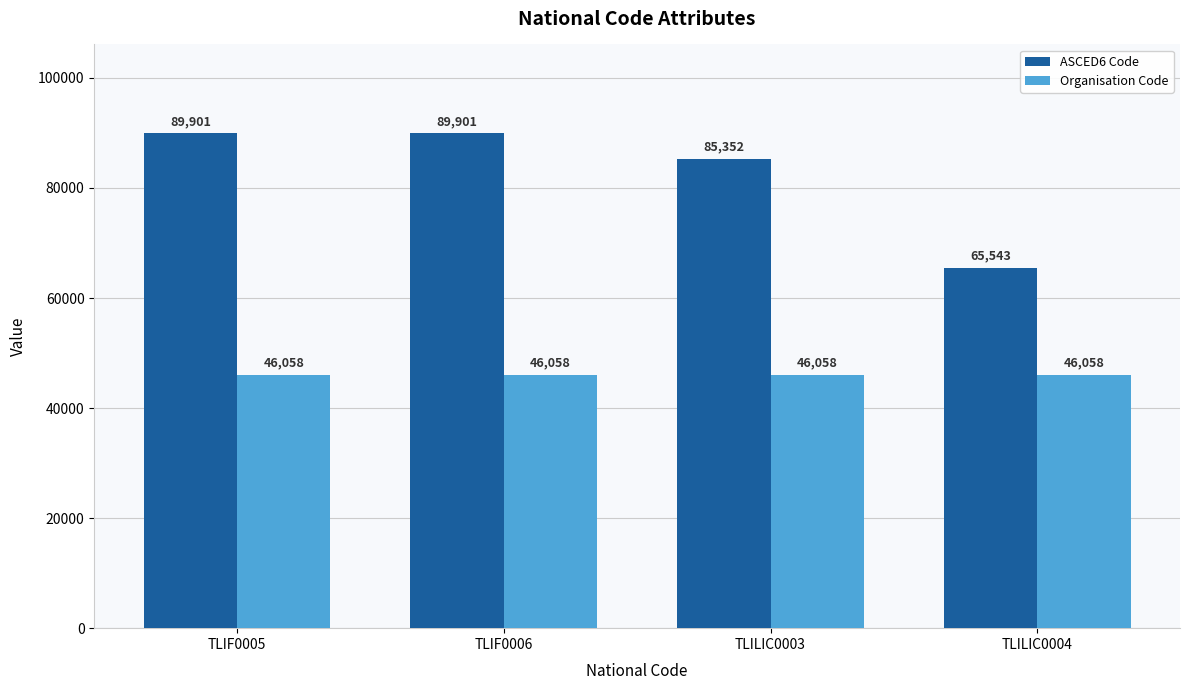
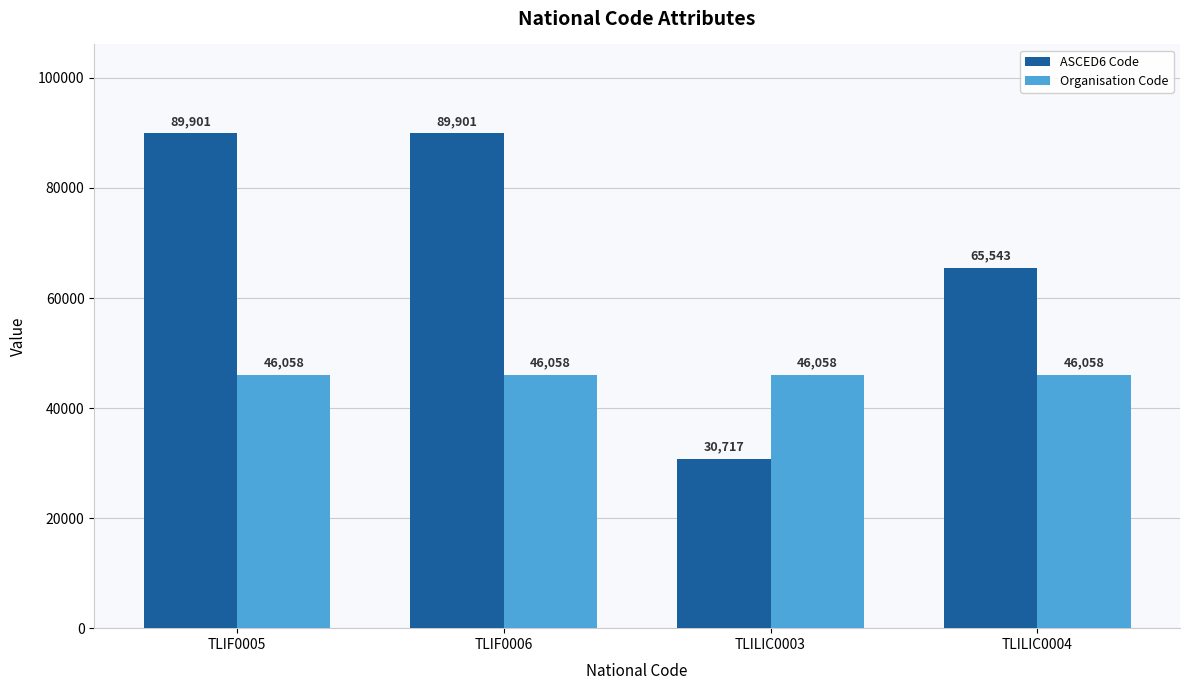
ASCED6 Code, TLILIC0003: 85,352 -> 30,717
